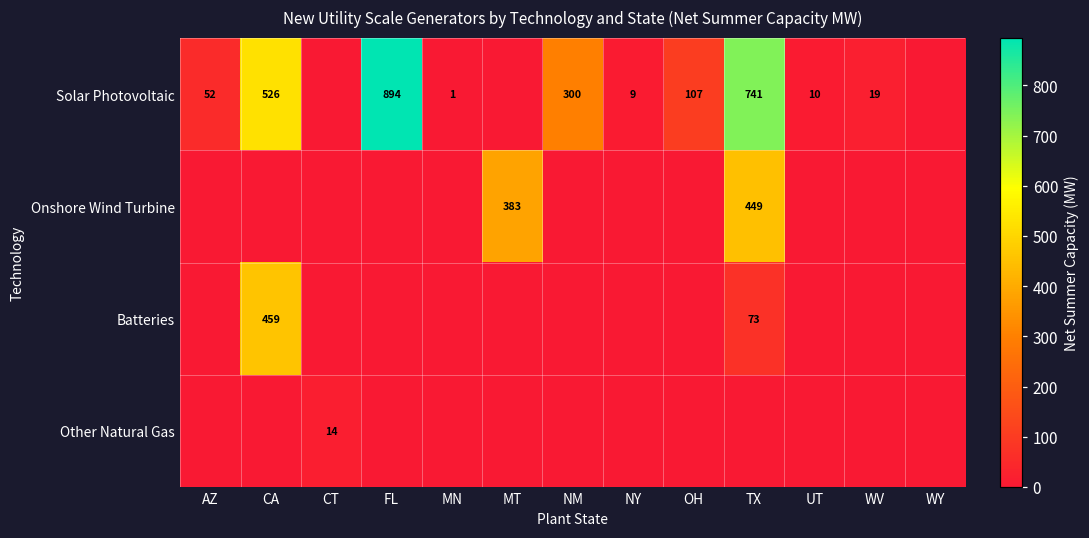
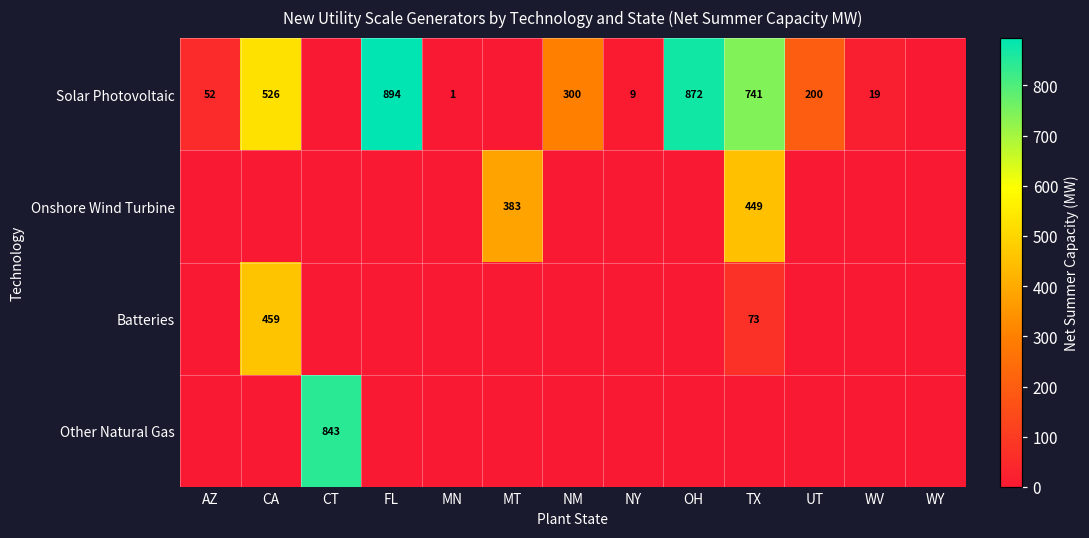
Solar Photovoltaic, OH: 107 -> 872
Solar Photovoltaic, UT: 10 -> 200
Other Natural Gas, CT: 14 -> 843
